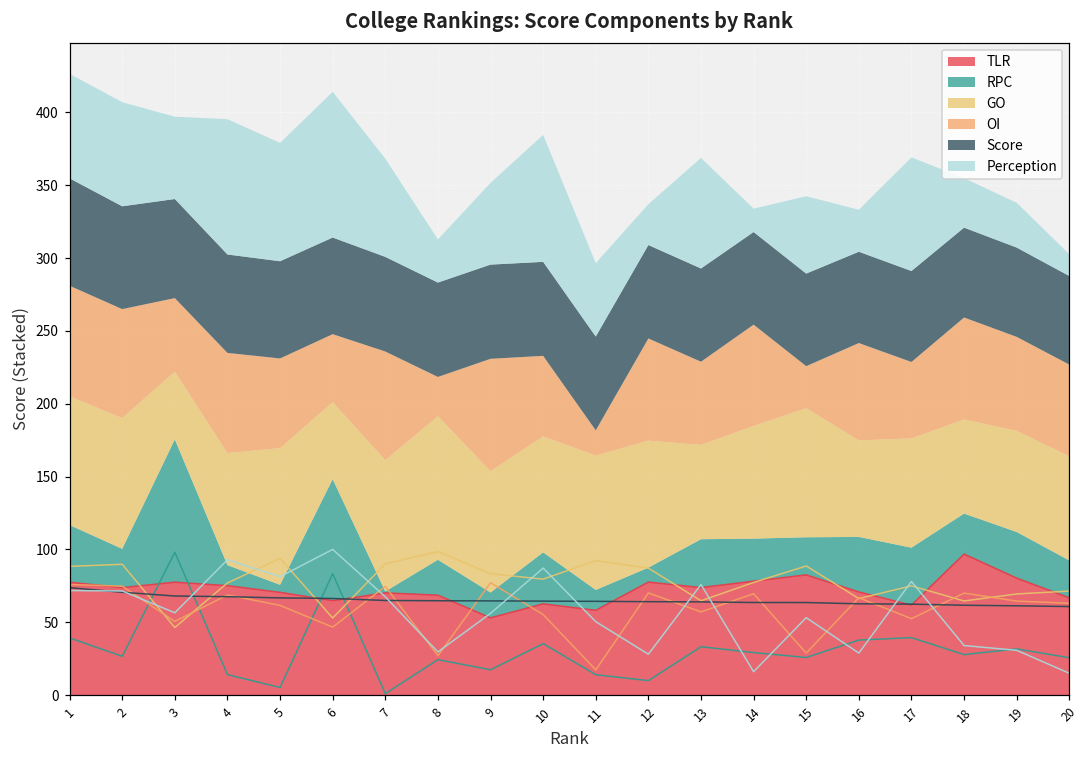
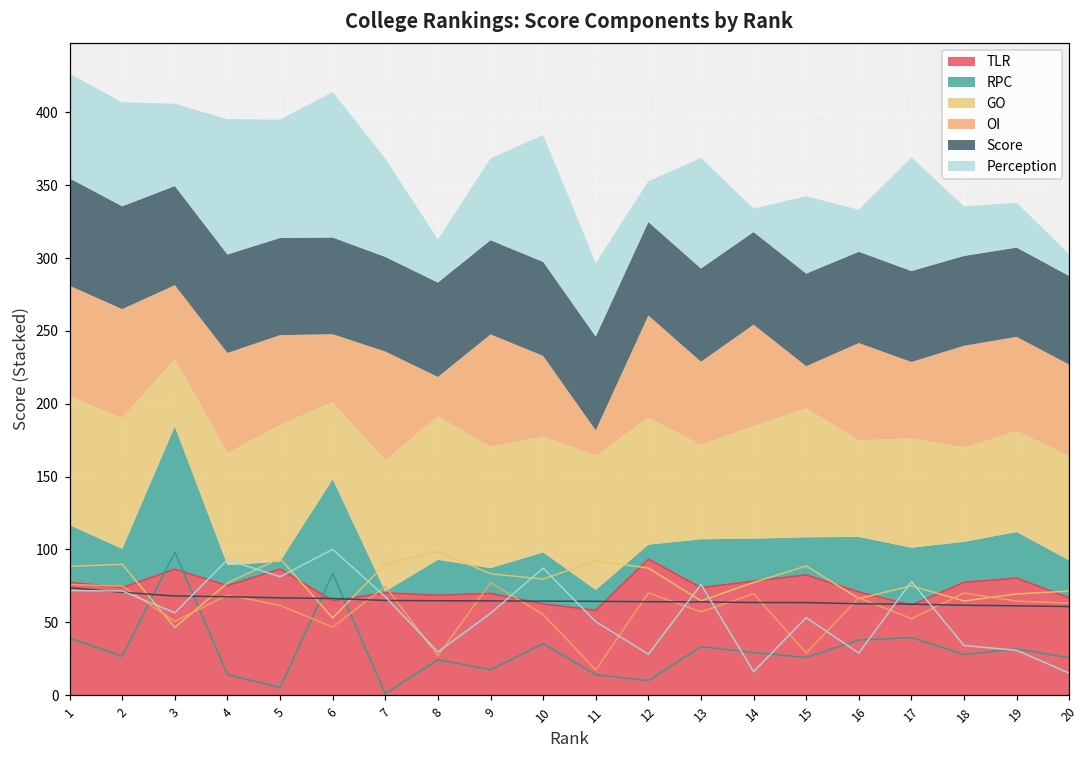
TLR, 3: 77 -> 86
TLR, 5: 71 -> 87
TLR, 9: 53 -> 70
TLR, 12: 78 -> 93
TLR, 18: 97 -> 77
